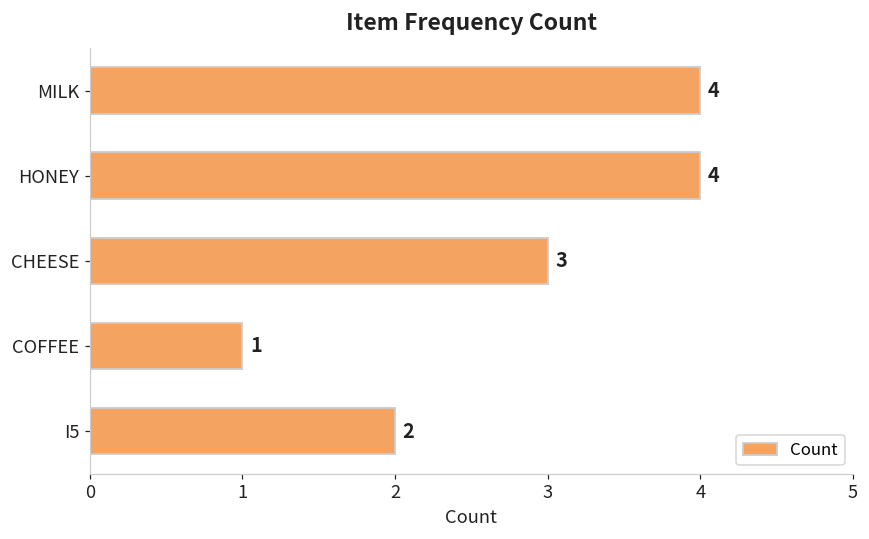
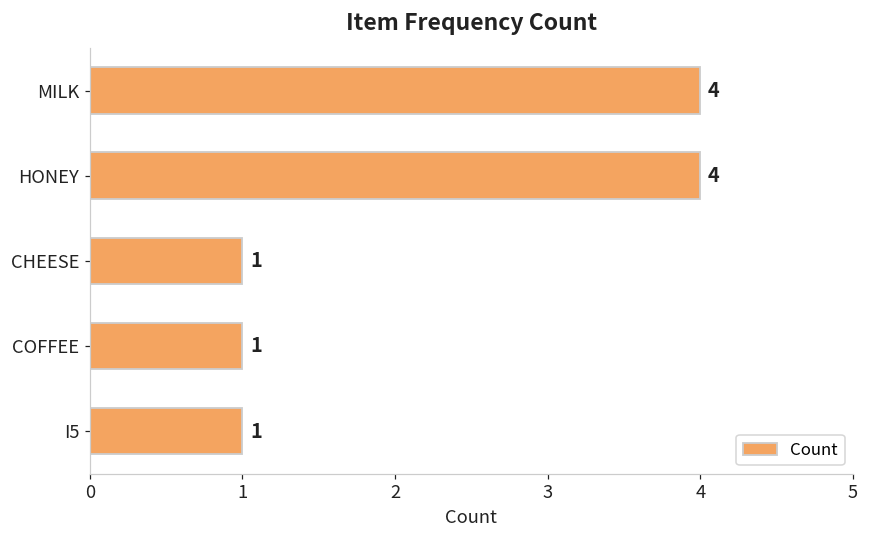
CHEESE: 3 -> 1
I5: 2 -> 1
